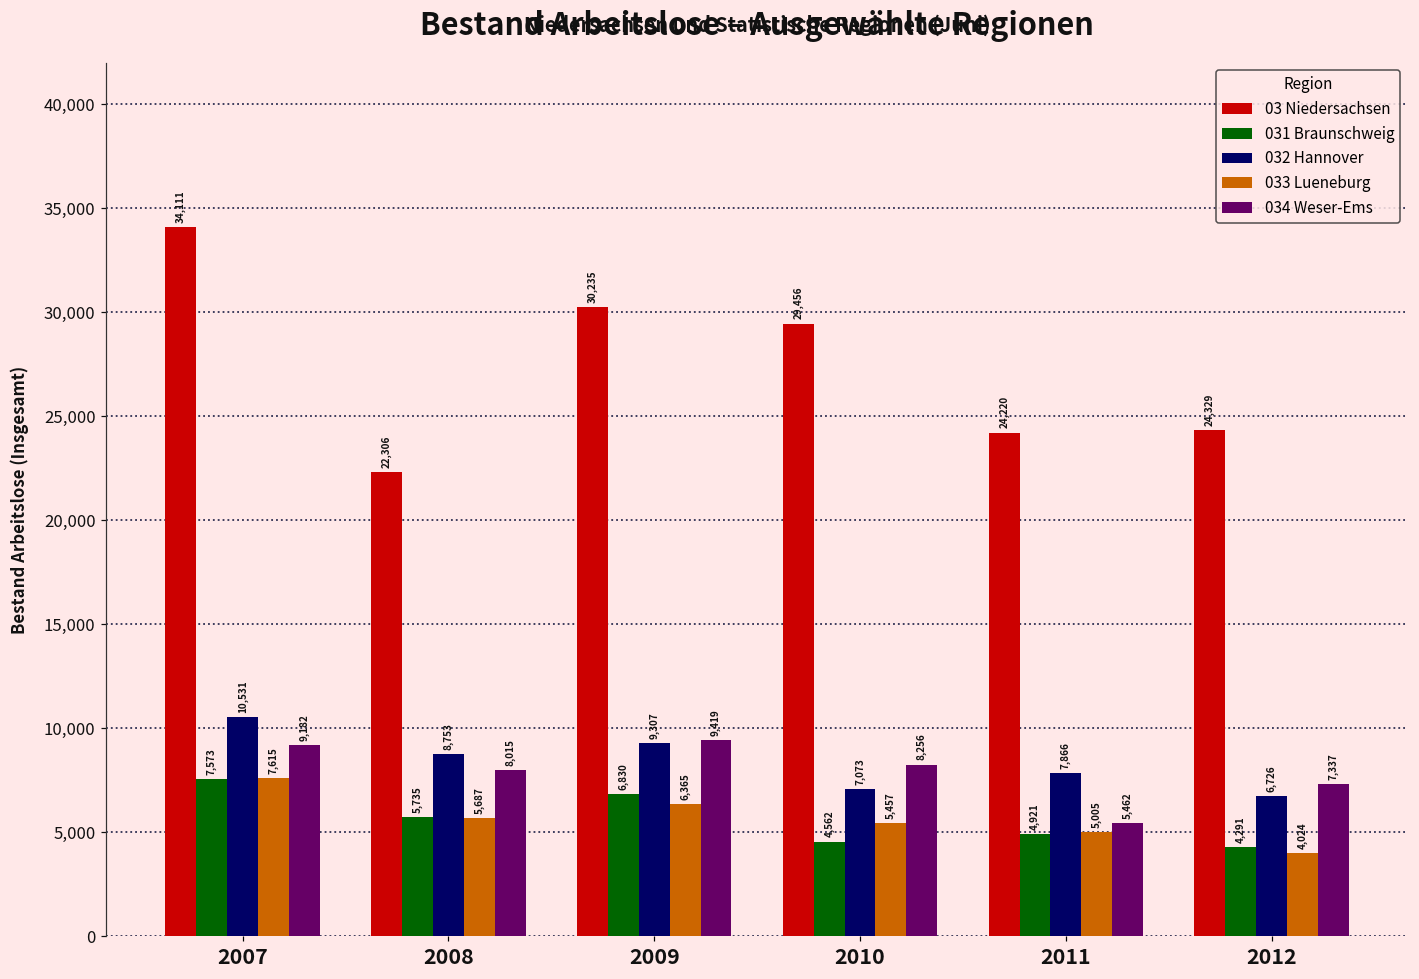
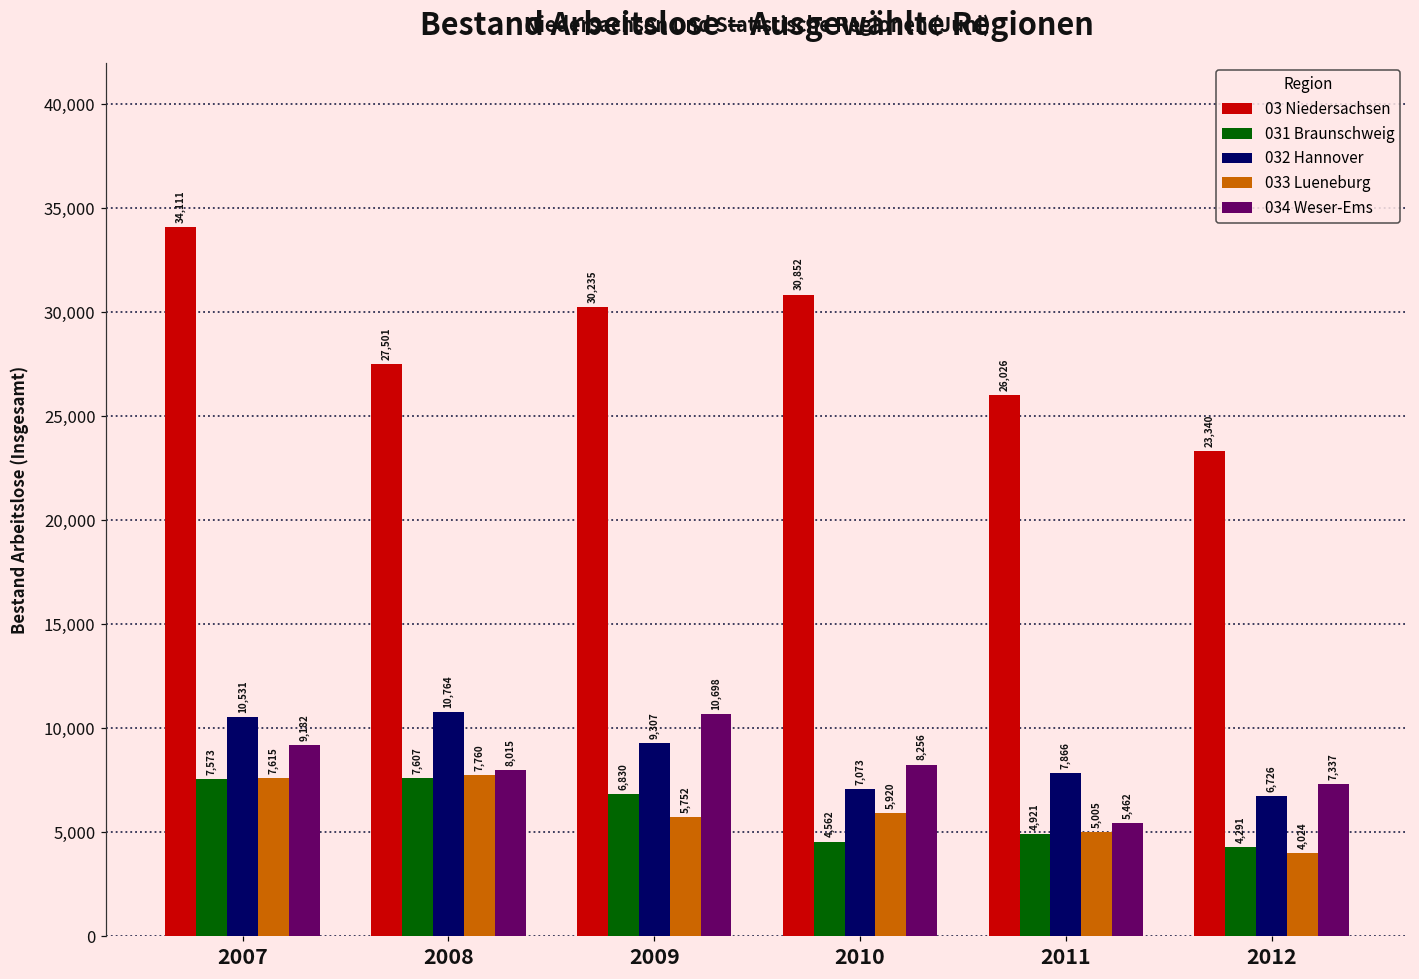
03 Niedersachsen, 2008: 22,306 -> 27,501
031 Braunschweig, 2008: 5,735 -> 7,607
032 Hannover, 2008: 8,753 -> 10,764
033 Lueneburg, 2008: 5,687 -> 7,760
033 Lueneburg, 2009: 6,365 -> 5,752
034 Weser-Ems, 2009: 9,419 -> 10,698
03 Niedersachsen, 2010: 29,456 -> 30,852
033 Lueneburg, 2010: 5,457 -> 5,920
03 Niedersachsen, 2011: 24,220 -> 26,026
03 Niedersachsen, 2012: 24,329 -> 23,340
